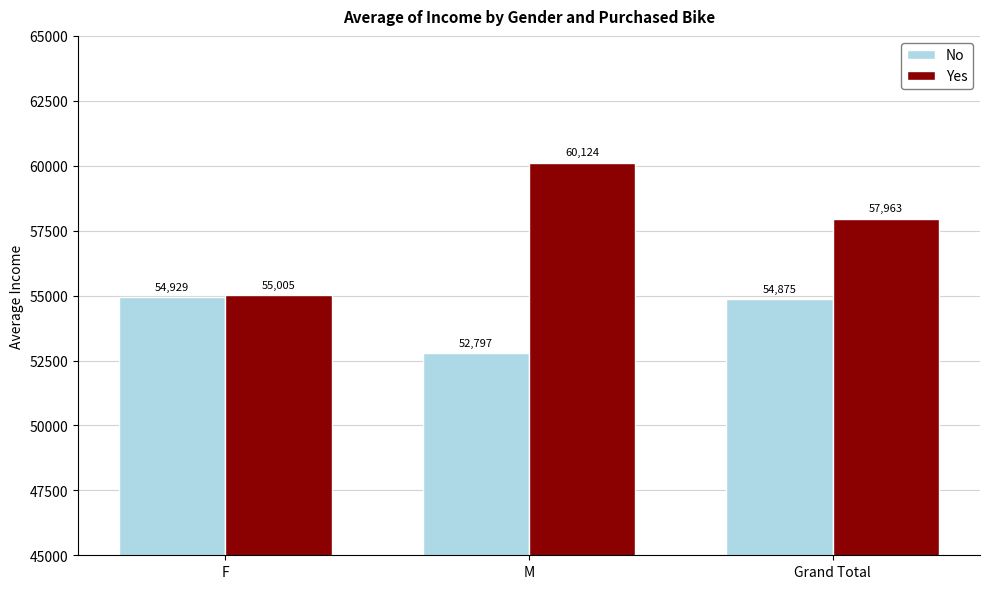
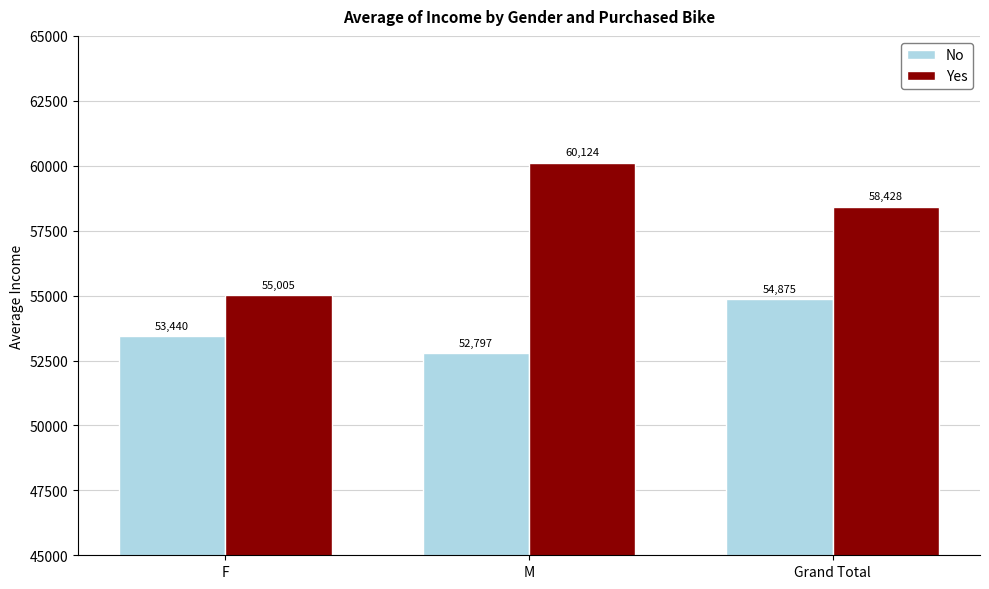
No, F: 54,929 -> 53,440
Yes, Grand Total: 57,963 -> 58,428
